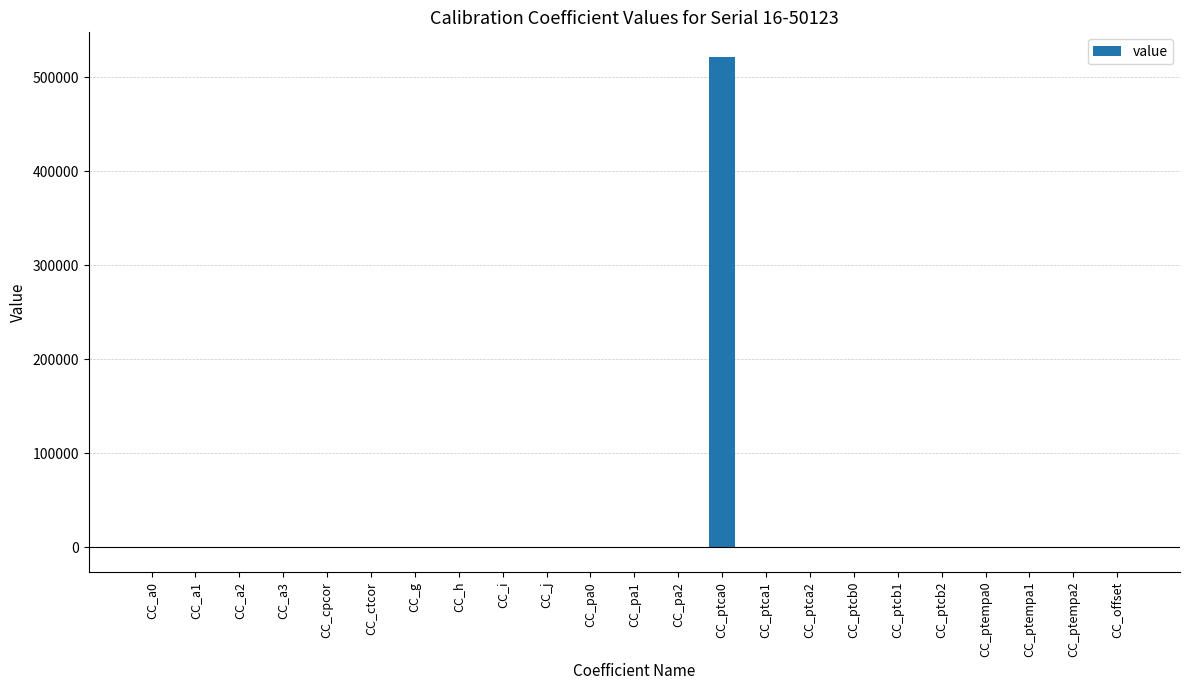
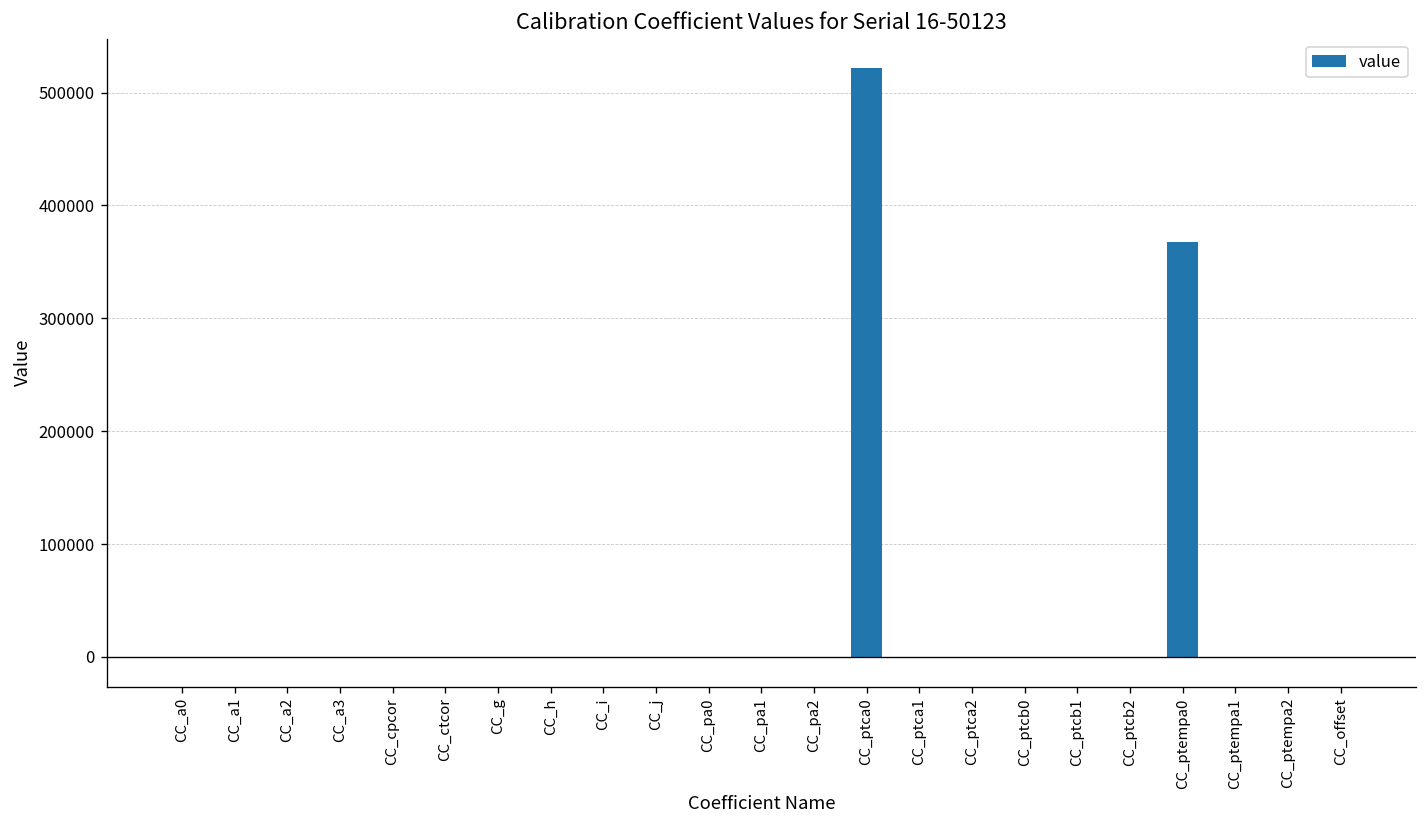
CC_ptempa0: 0 -> 370000
